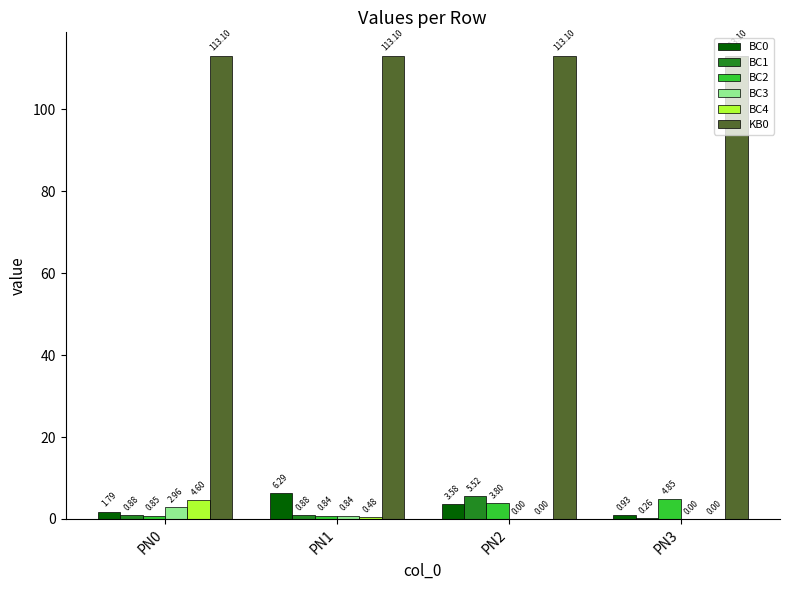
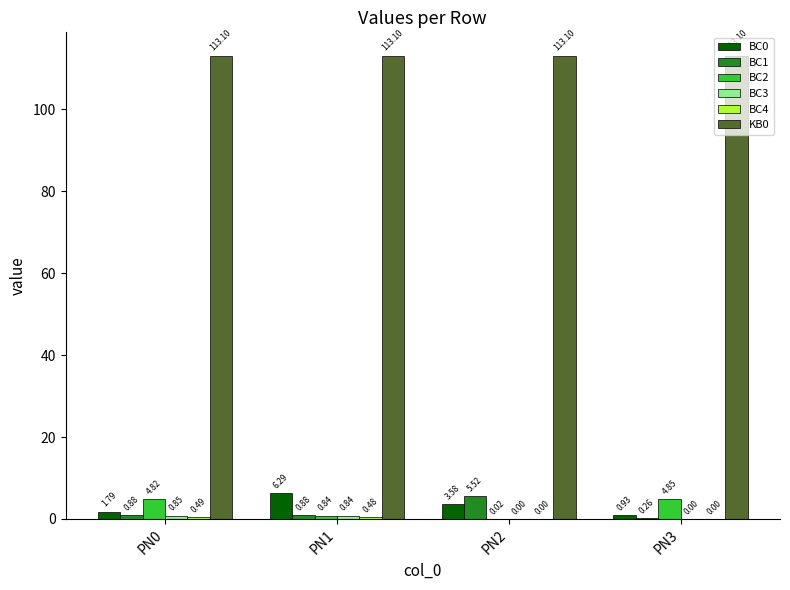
BC2, PN0: 0.85 -> 4.82
BC3, PN0: 2.96 -> 0.85
BC4, PN0: 4.60 -> 0.49
BC2, PN2: 3.80 -> 0.02
